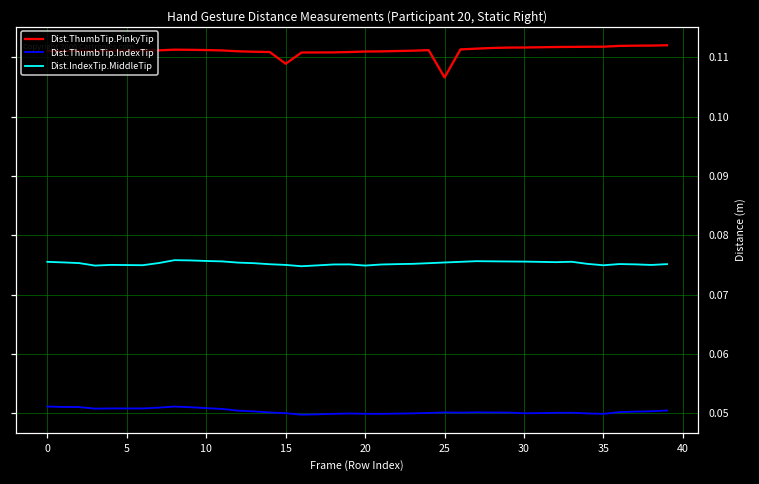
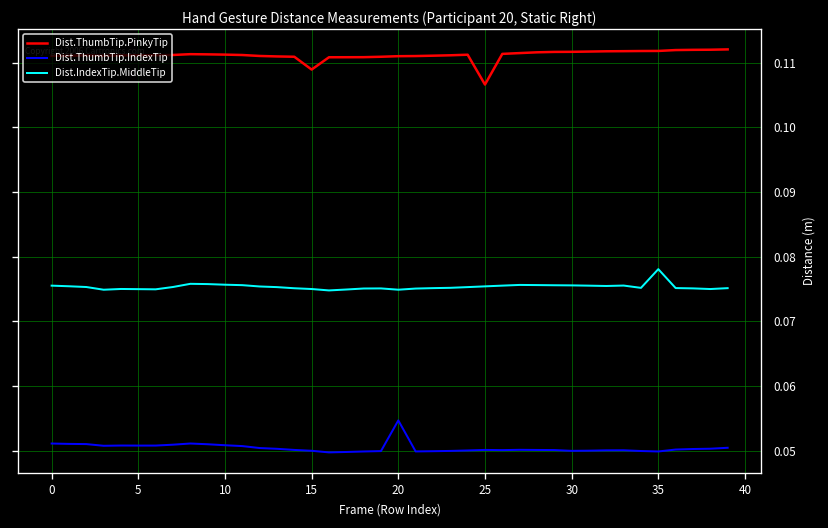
Dist.ThumbTip.IndexTip, 20: 0.050 -> 0.055
Dist.IndexTip.MiddleTip, 35: 0.075 -> 0.078
